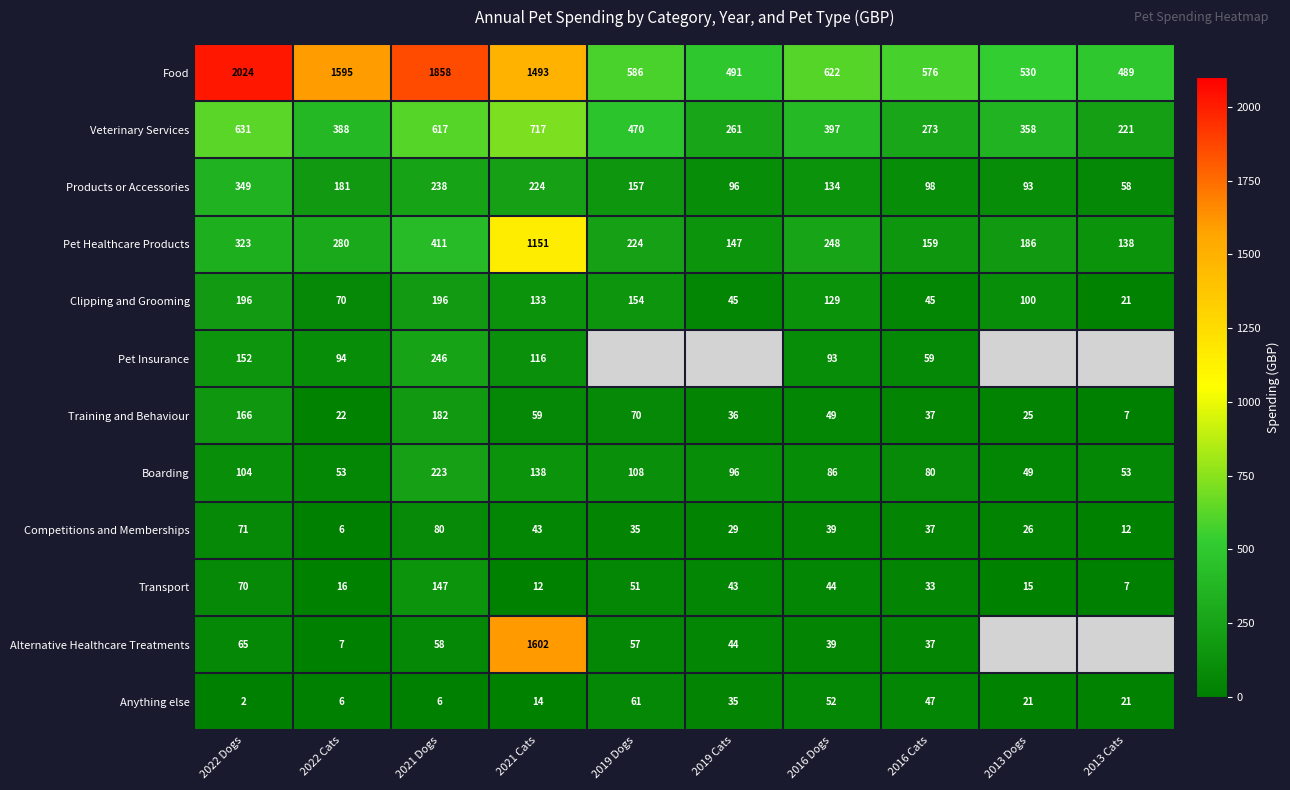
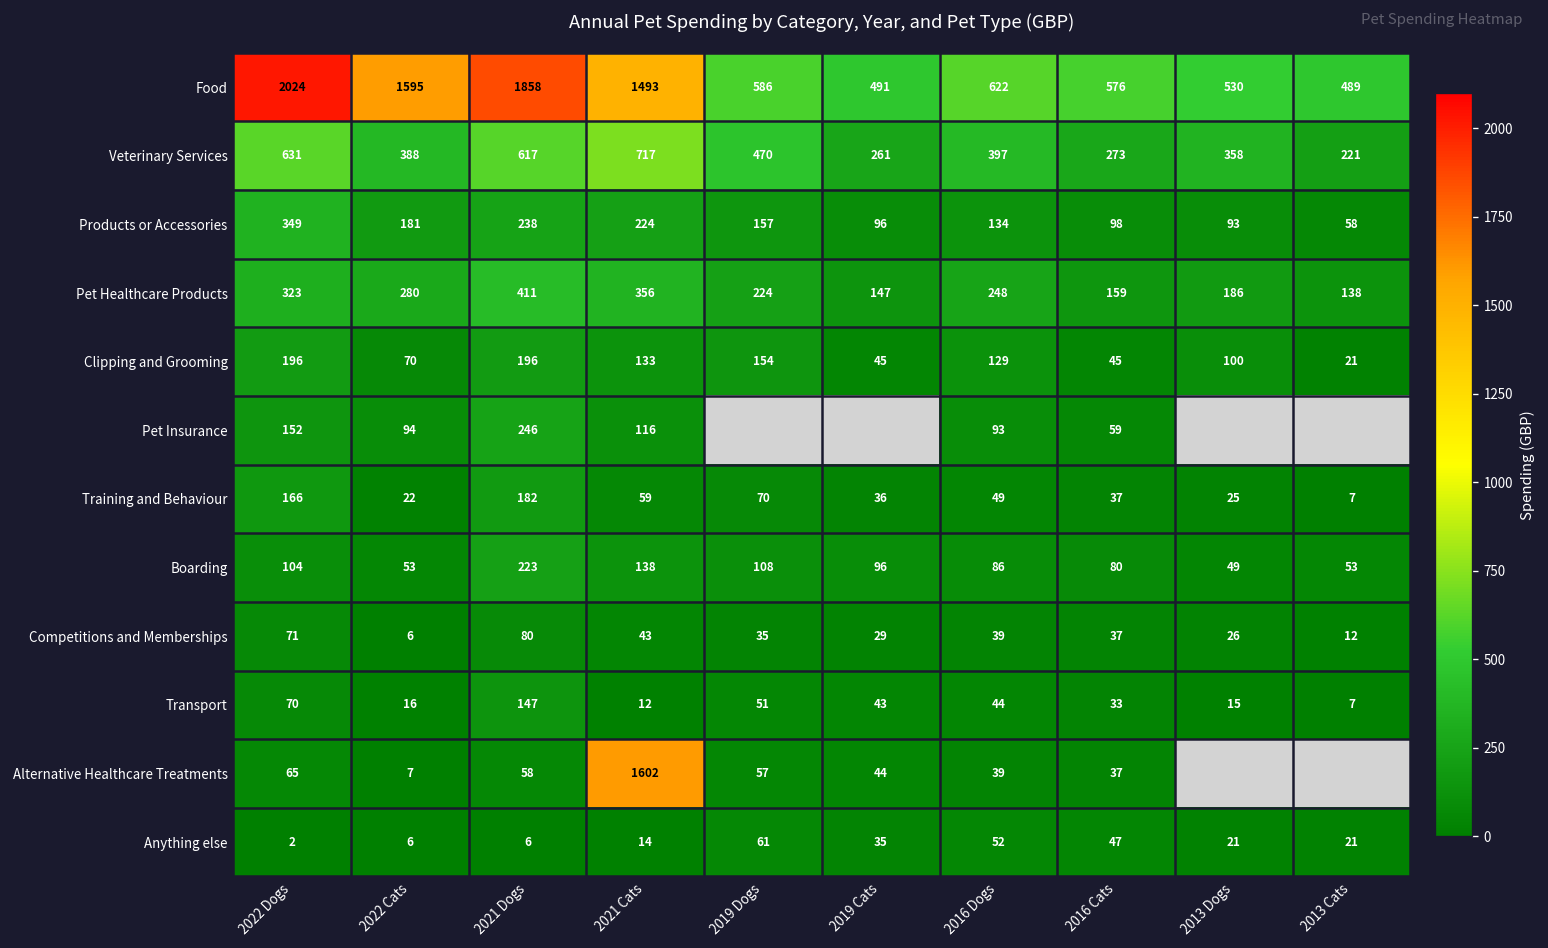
Pet Healthcare Products, 2021 Cats: 1151 -> 356
